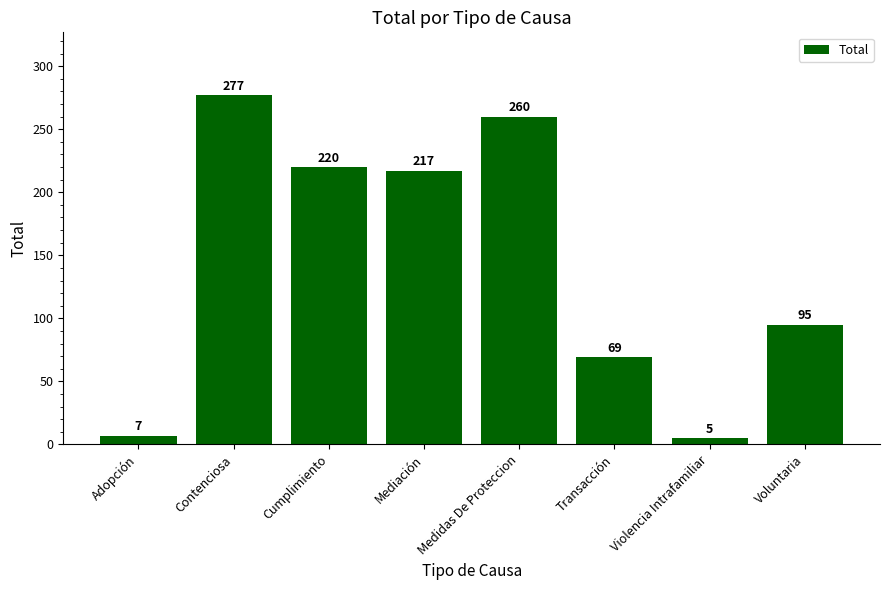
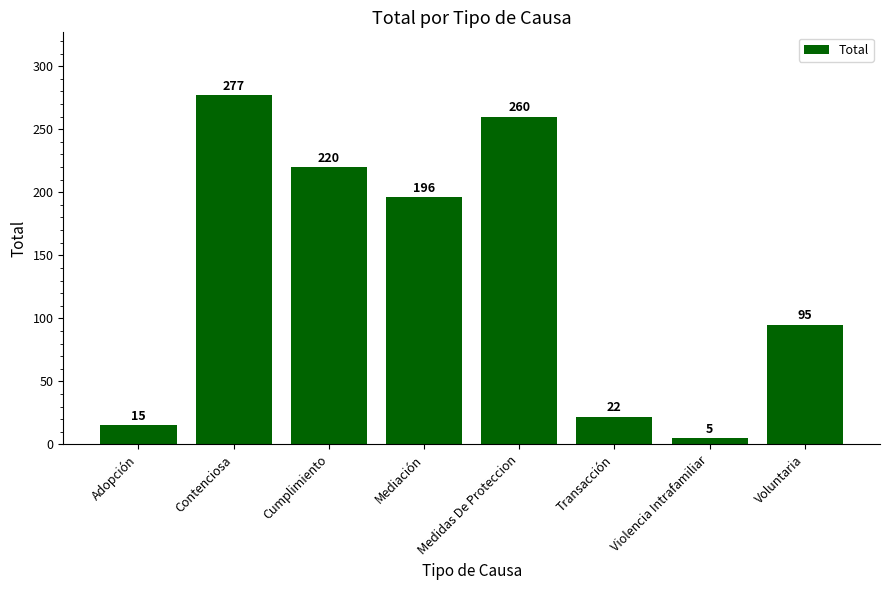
Adopción: 7 -> 15
Mediación: 217 -> 196
Transacción: 69 -> 22
